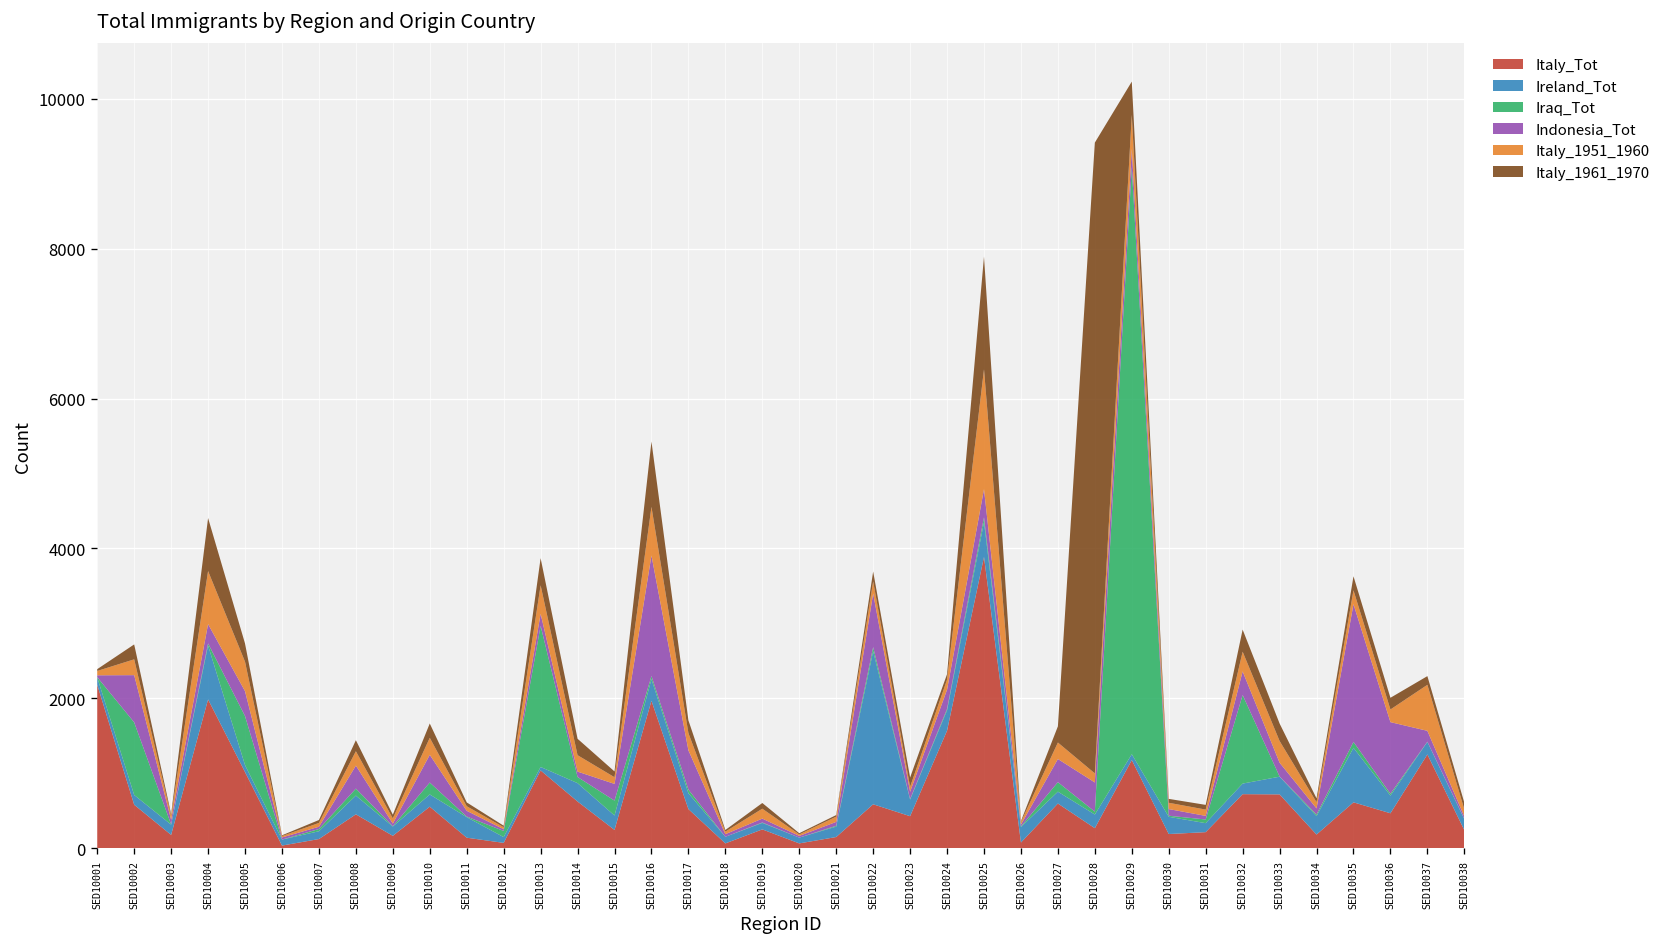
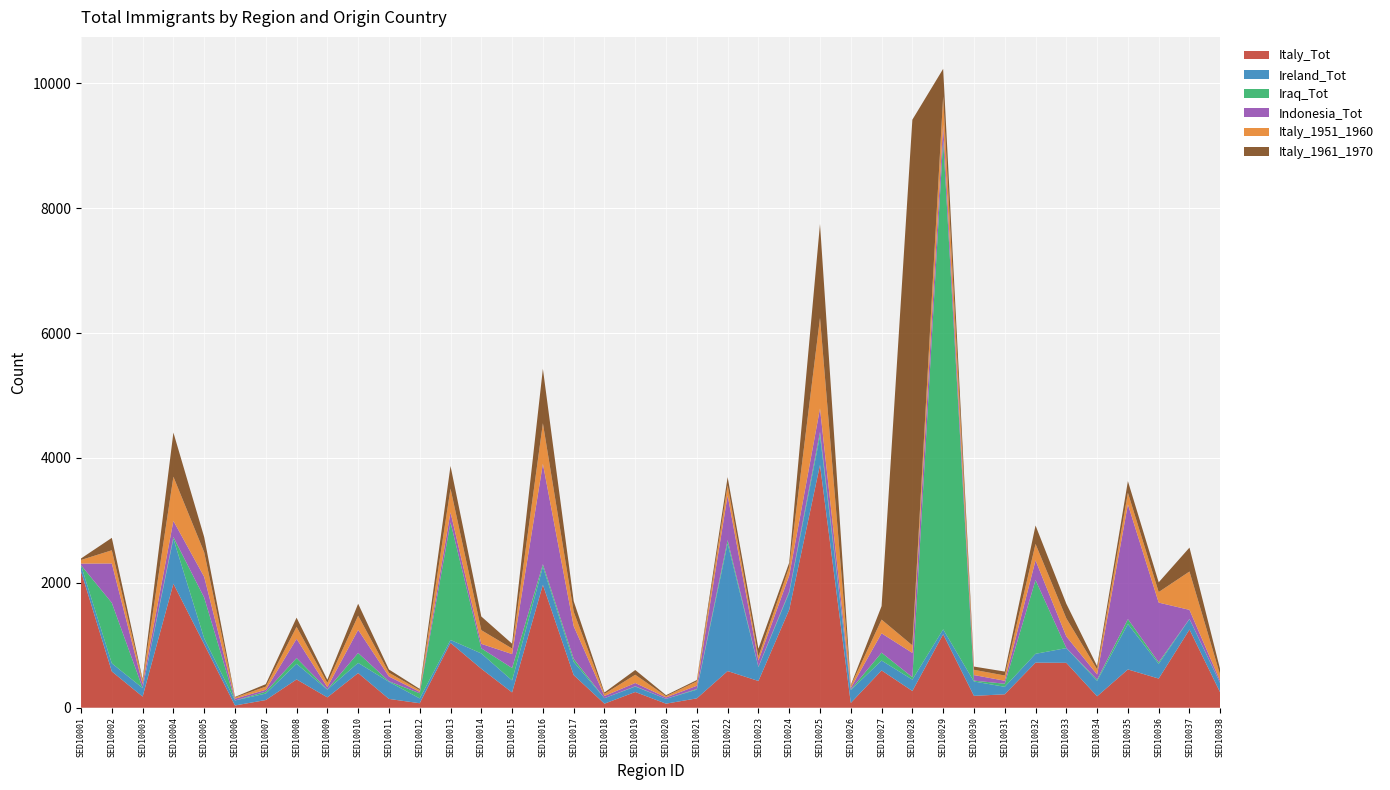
Italy_1951_1960, SED10025: 1600 -> 1500
Italy_1961_1970, SED10037: 100 -> 400
